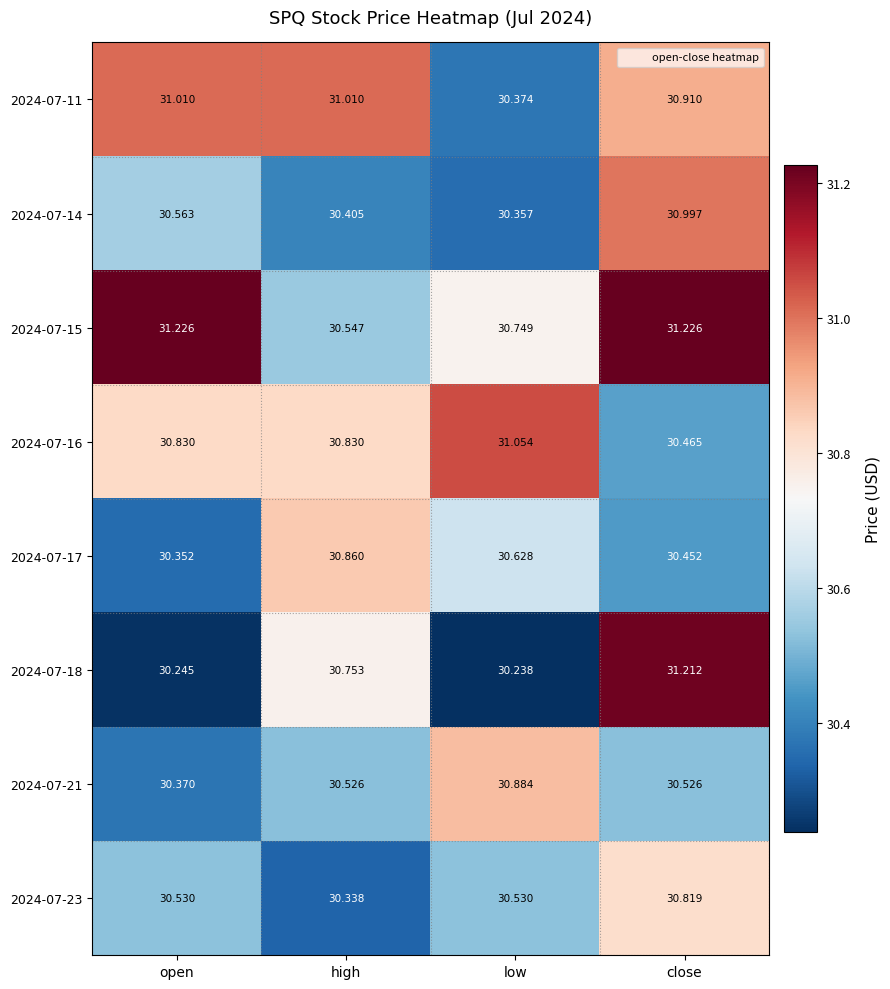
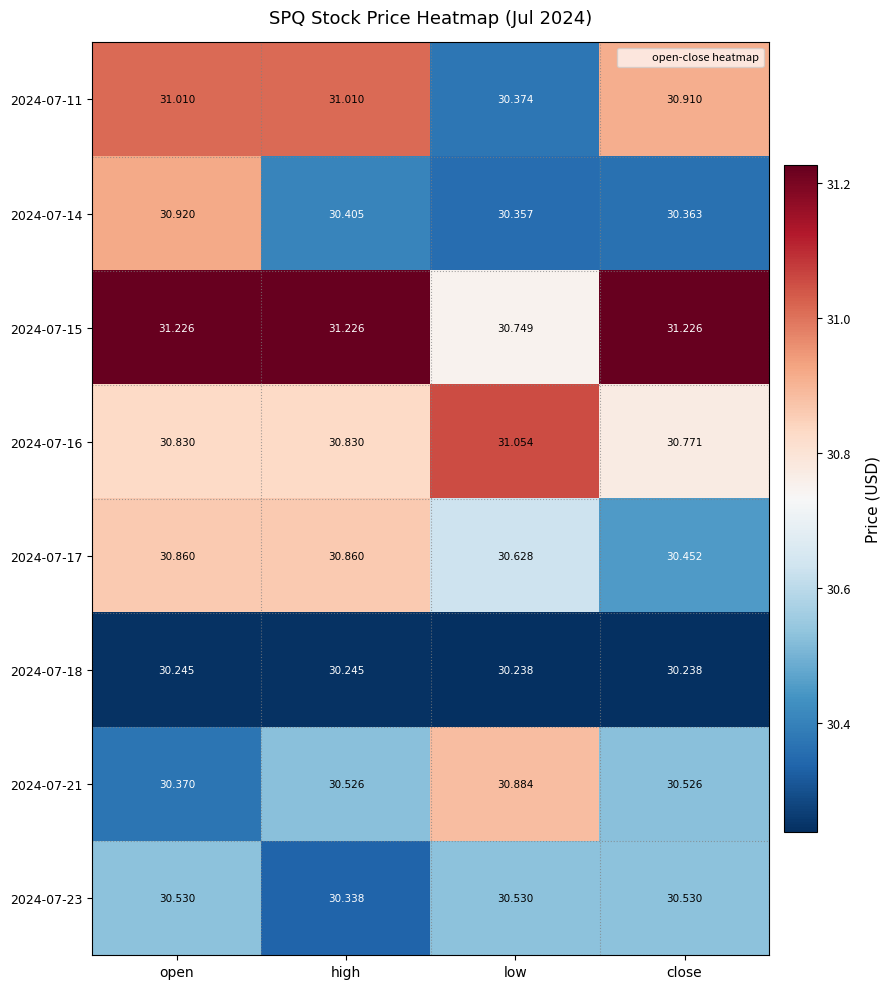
2024-07-14, open: 30.563 -> 30.920
2024-07-14, close: 30.997 -> 30.363
2024-07-15, high: 30.547 -> 31.226
2024-07-16, close: 30.465 -> 30.771
2024-07-17, open: 30.352 -> 30.860
2024-07-18, high: 30.753 -> 30.245
2024-07-18, close: 31.212 -> 30.238
2024-07-23, close: 30.819 -> 30.530
